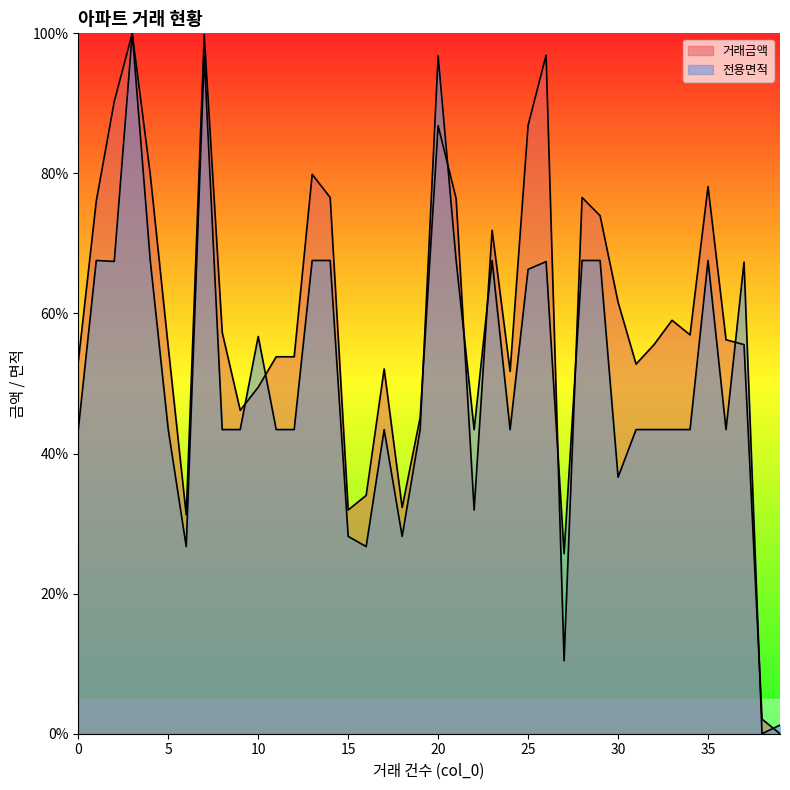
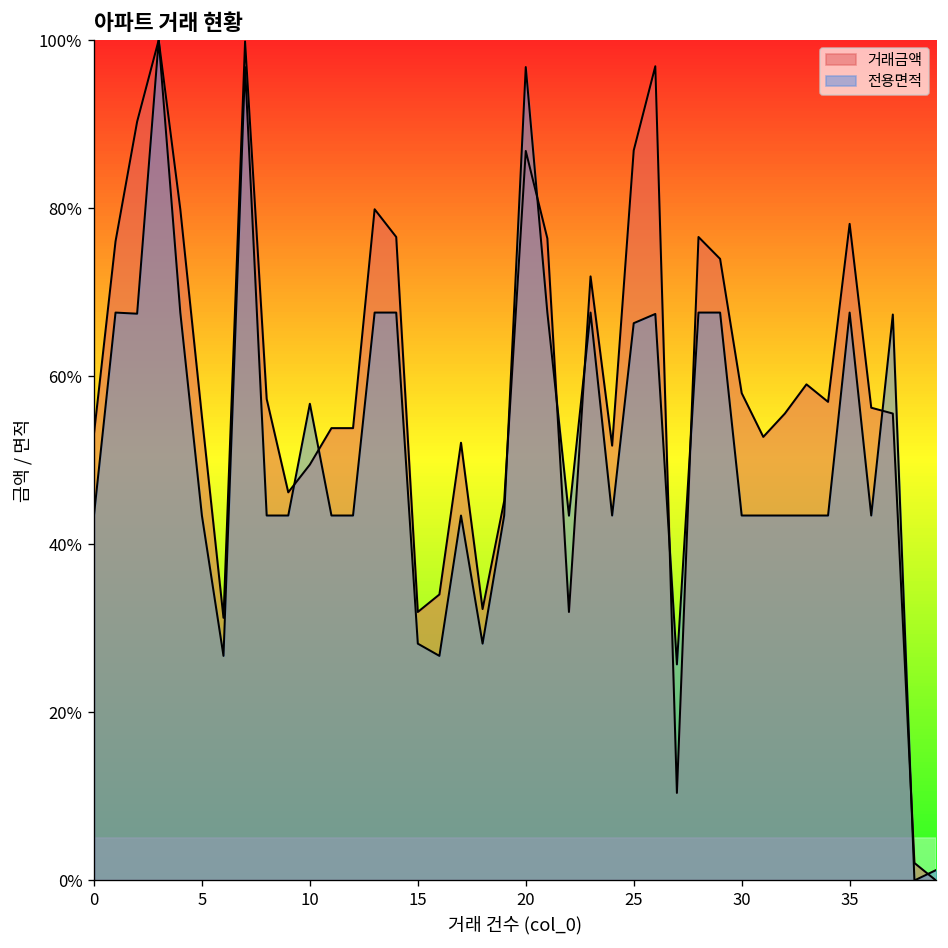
거래금액, 30: 62% -> 58%
전용면적, 30: 37% -> 43%
